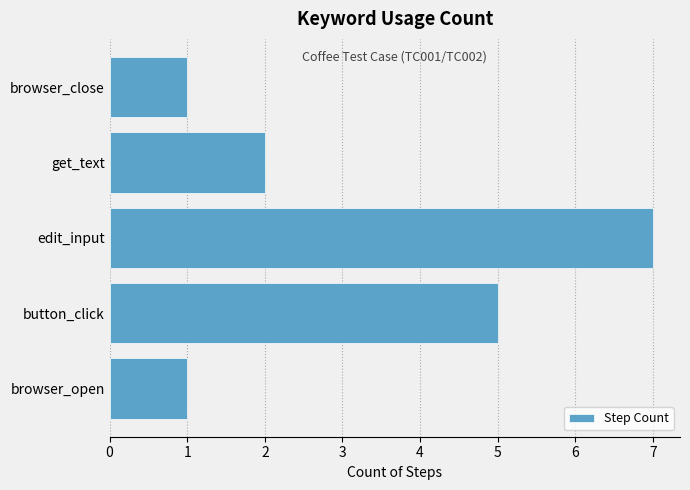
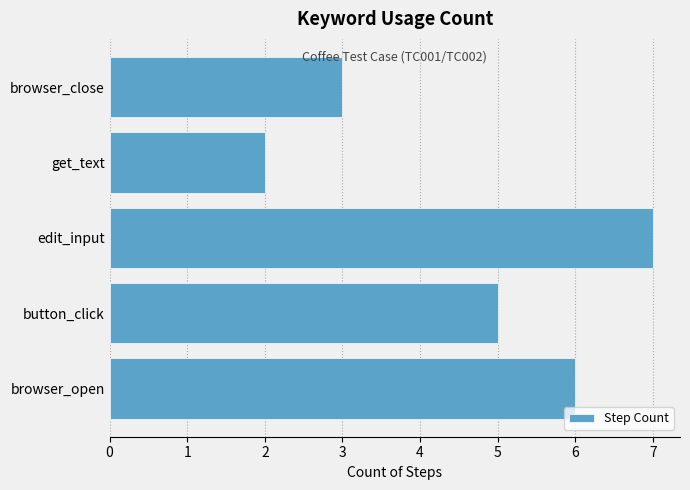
browser_close: 1 -> 3
browser_open: 1 -> 6
